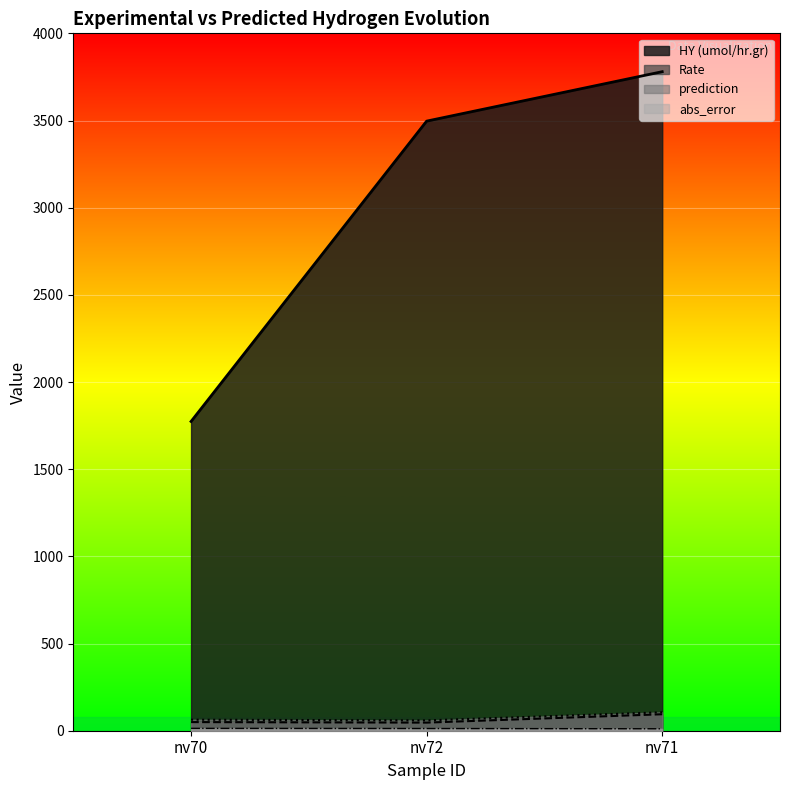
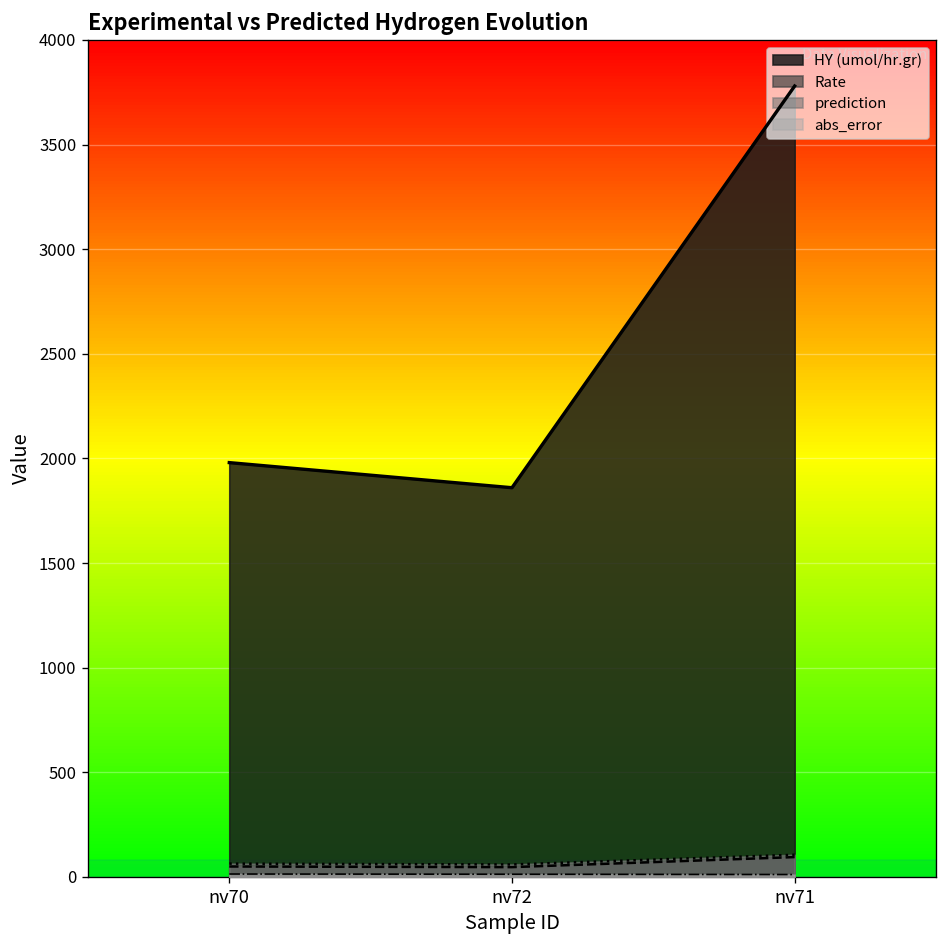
HY (umol/hr.gr), nv70: 1770 -> 1980
HY (umol/hr.gr), nv72: 3500 -> 1860
